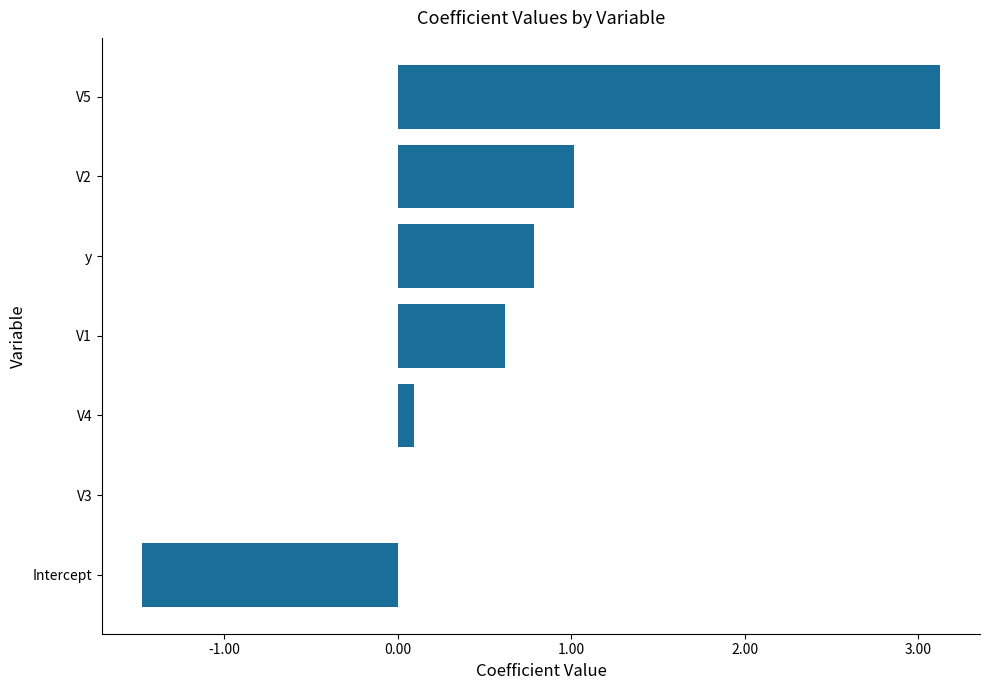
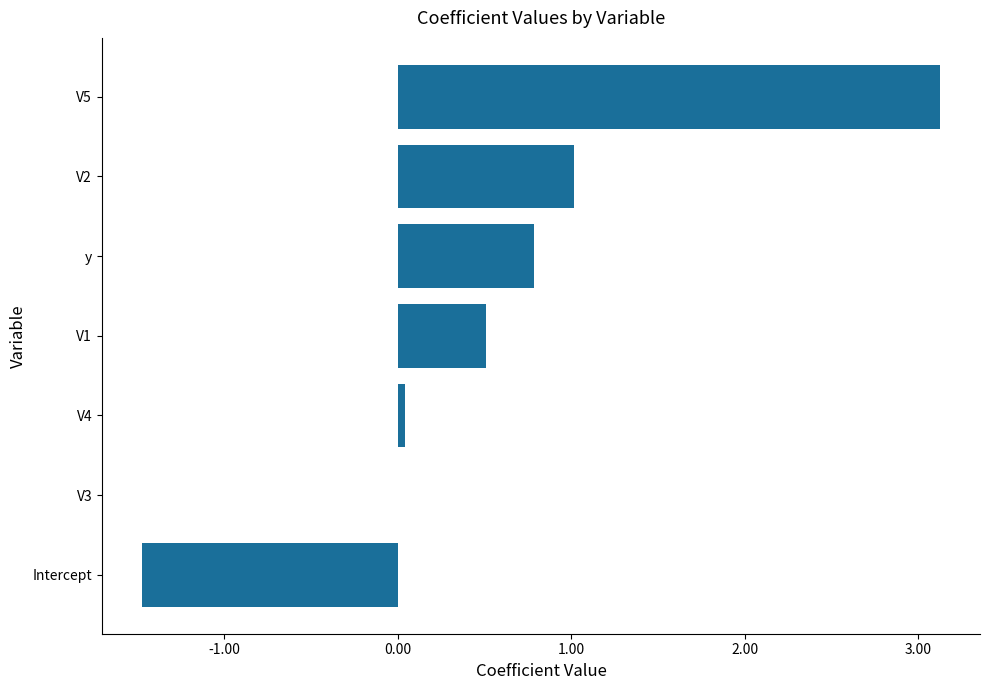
V1: 0.62 -> 0.51
V4: 0.09 -> 0.04
